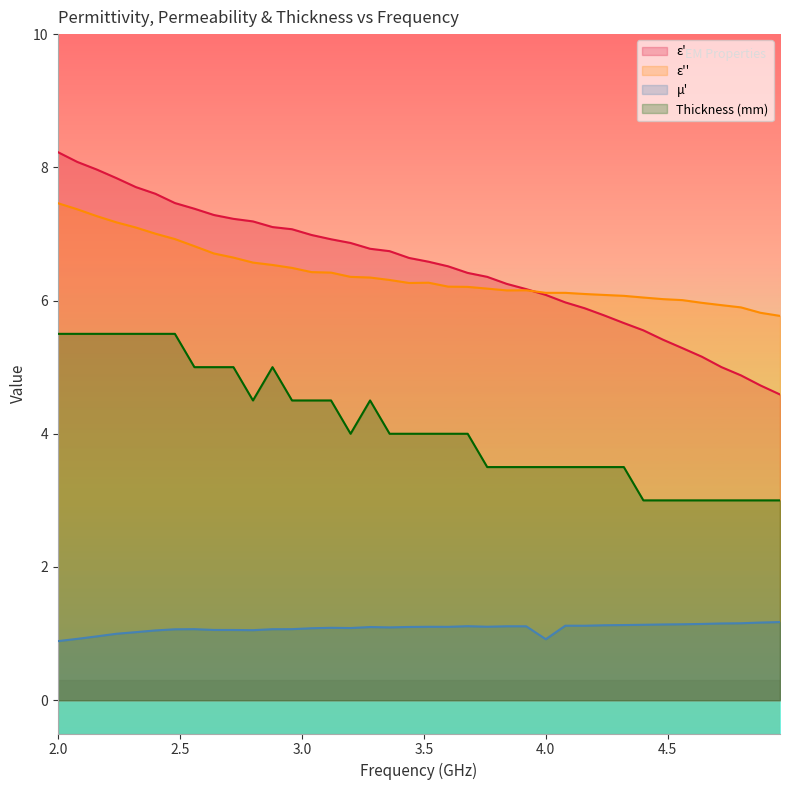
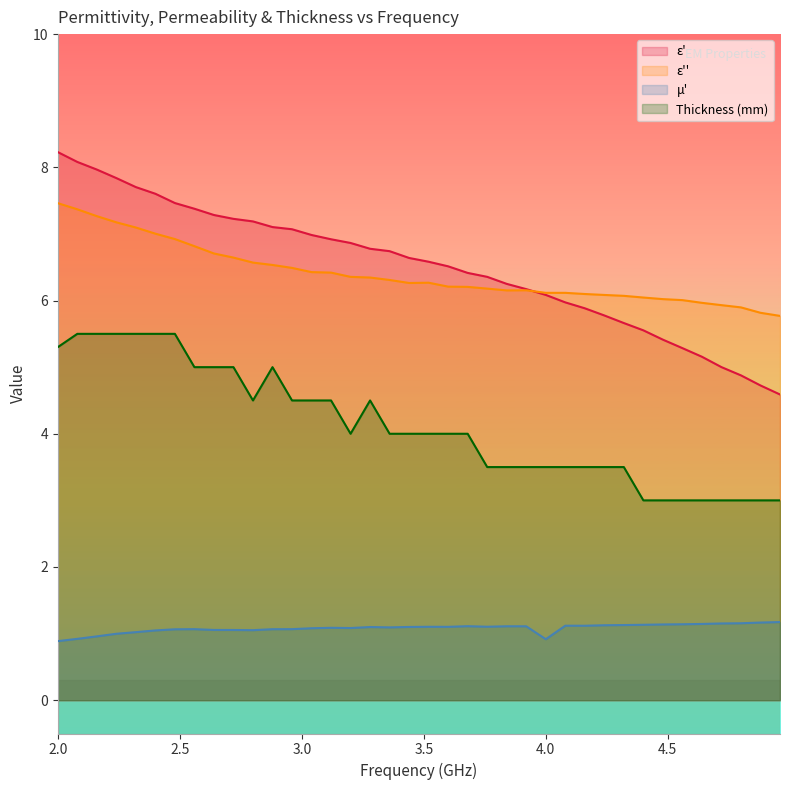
Thickness (mm), 2.0: 5.5 -> 5.3
